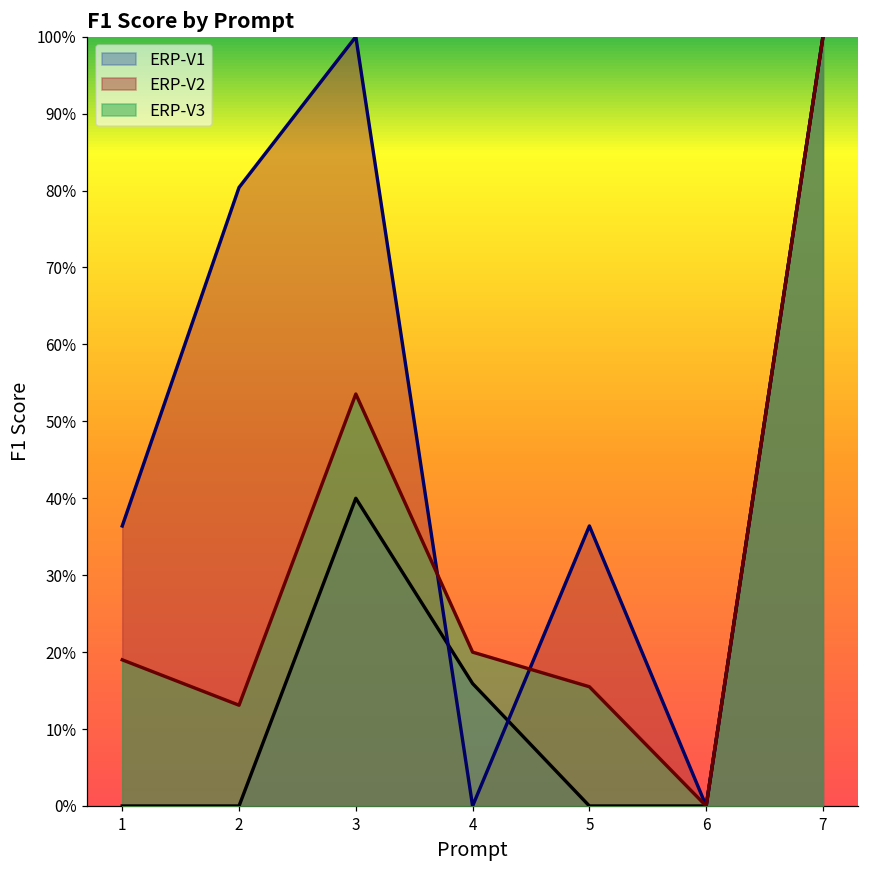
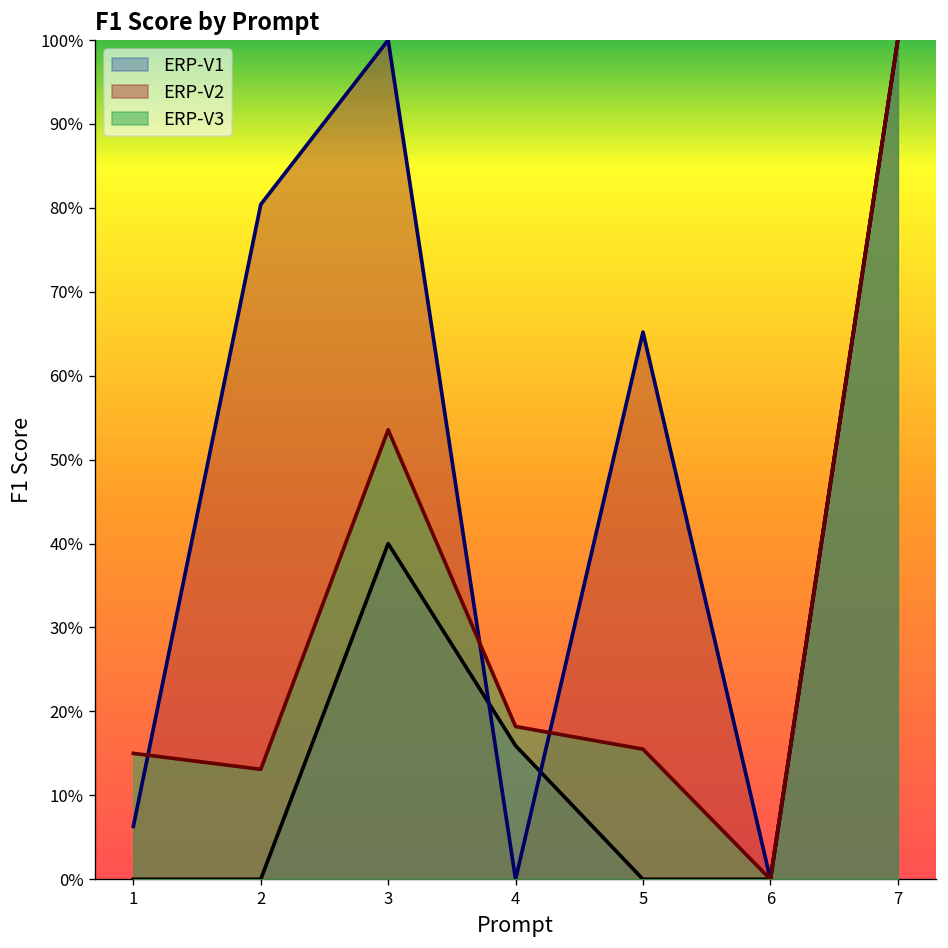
ERP-V2, 1: 36% -> 6%
ERP-V3, 1: 19% -> 15%
ERP-V3, 4: 20% -> 18%
ERP-V2, 5: 36% -> 65%
